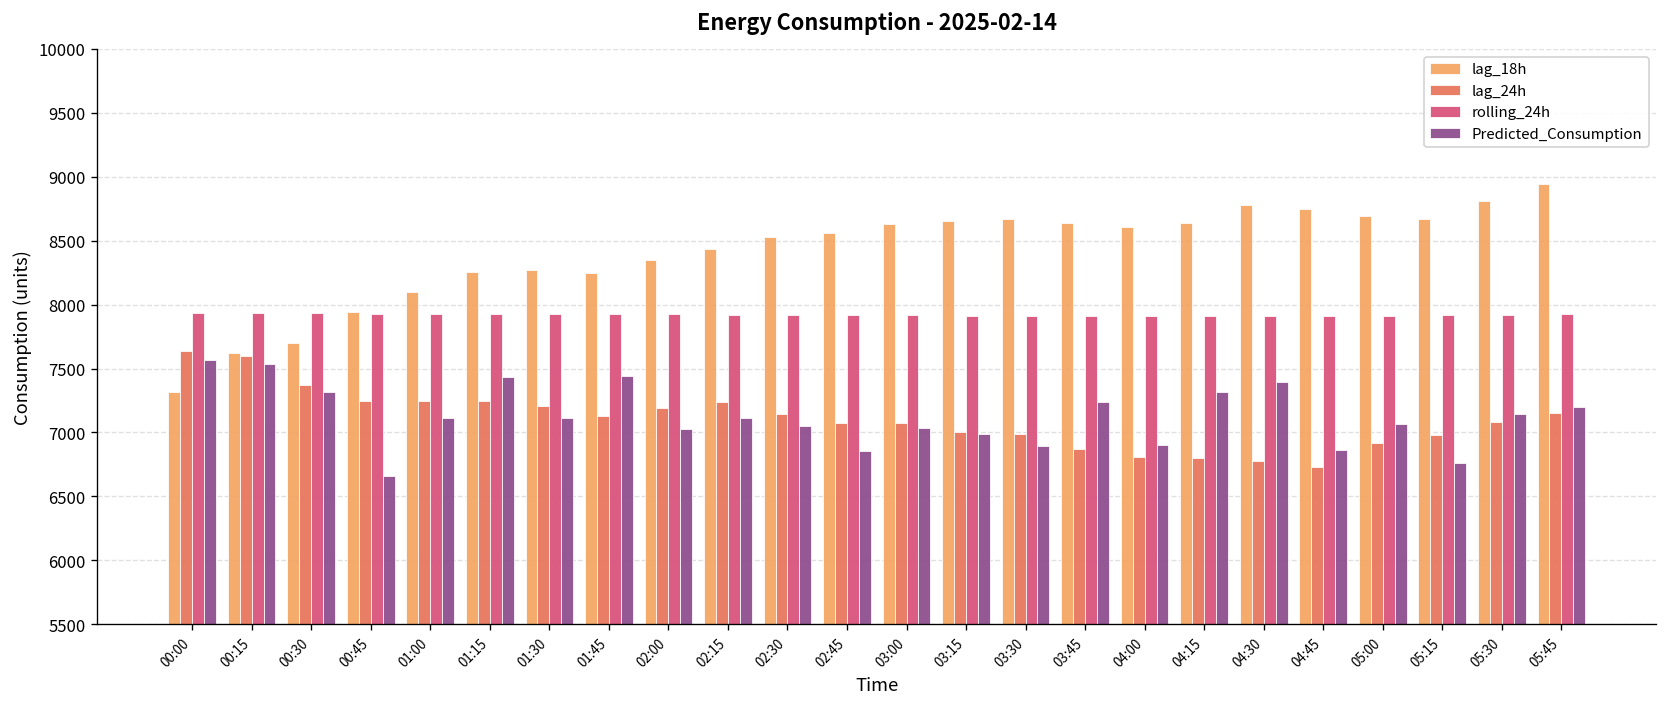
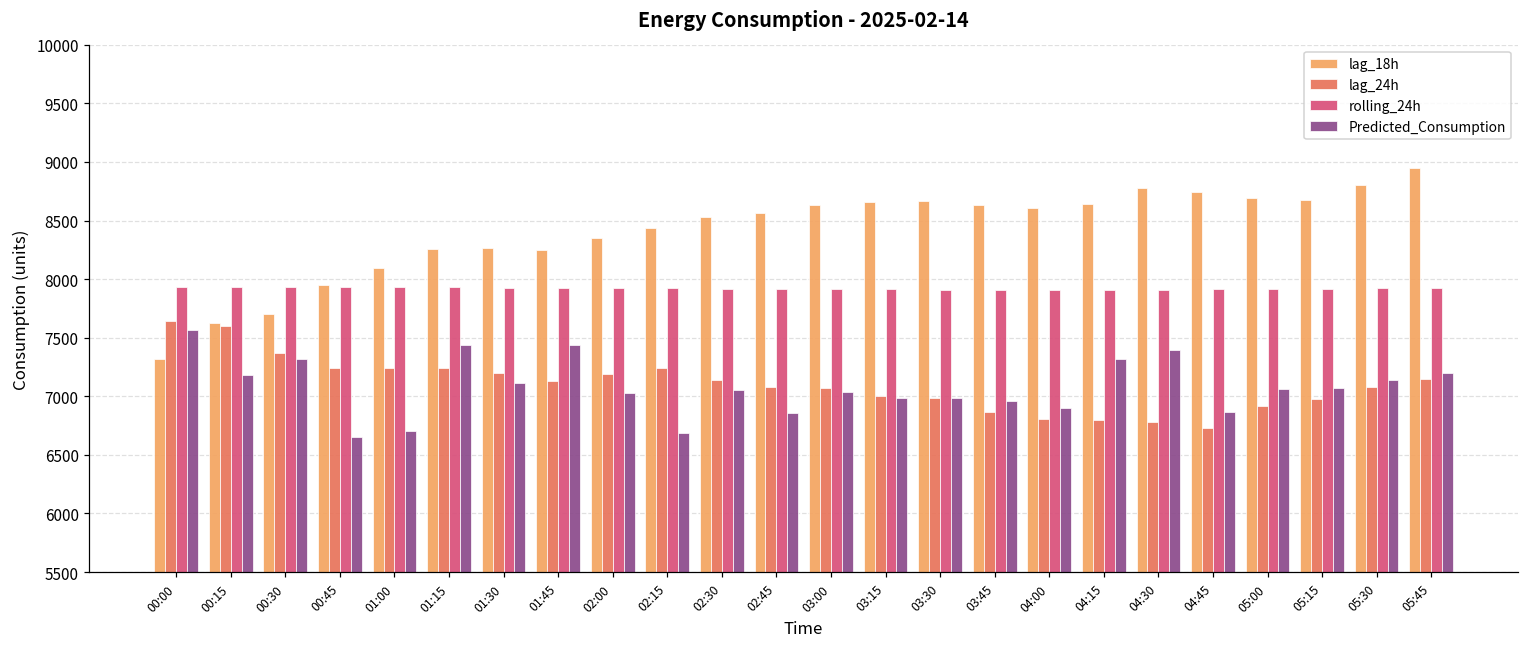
Predicted_Consumption, 00:15: 7540 -> 7190
Predicted_Consumption, 01:00: 7120 -> 6700
Predicted_Consumption, 02:15: 7110 -> 6690
Predicted_Consumption, 03:30: 6900 -> 6990
Predicted_Consumption, 03:45: 7240 -> 6960
Predicted_Consumption, 05:15: 6760 -> 7070
